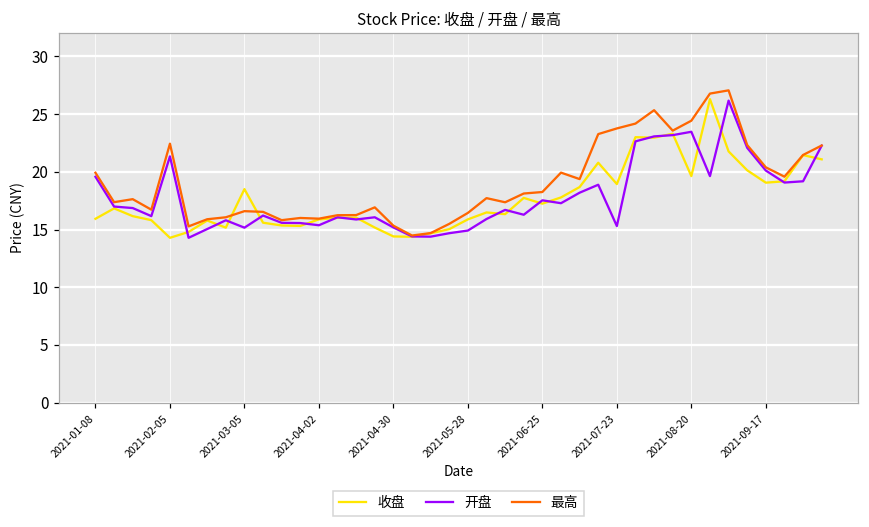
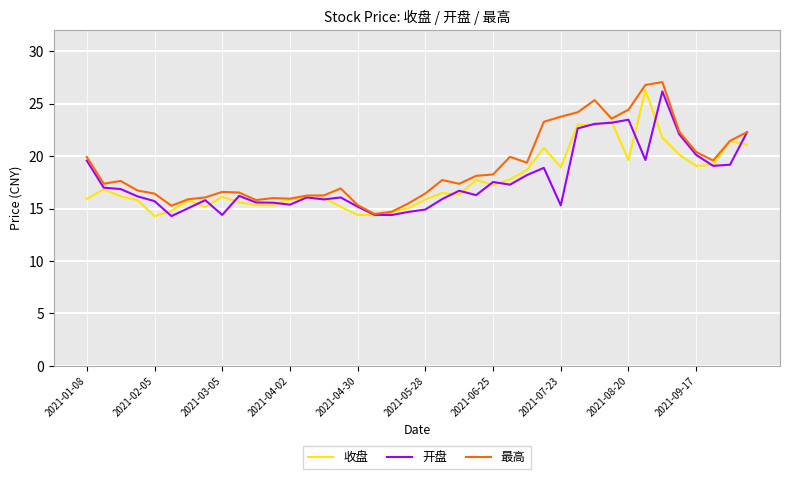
开盘, 2021-02-05: 21.3 -> 15.7
最高, 2021-02-05: 22.4 -> 16.4
收盘, 2021-03-05: 18.5 -> 16.1
开盘, 2021-03-05: 15.2 -> 14.4
